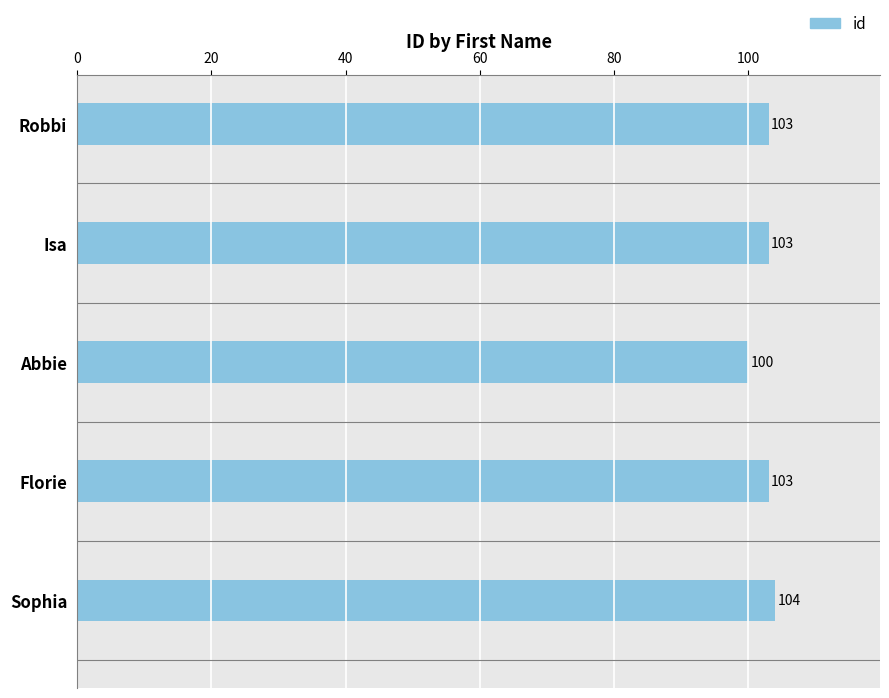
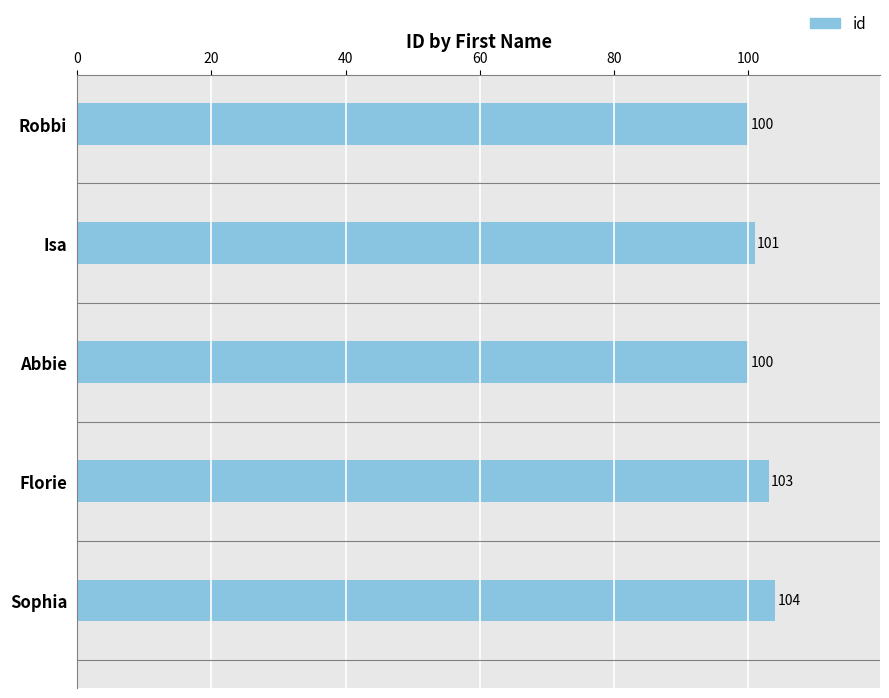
Robbi: 103 -> 100
Isa: 103 -> 101
